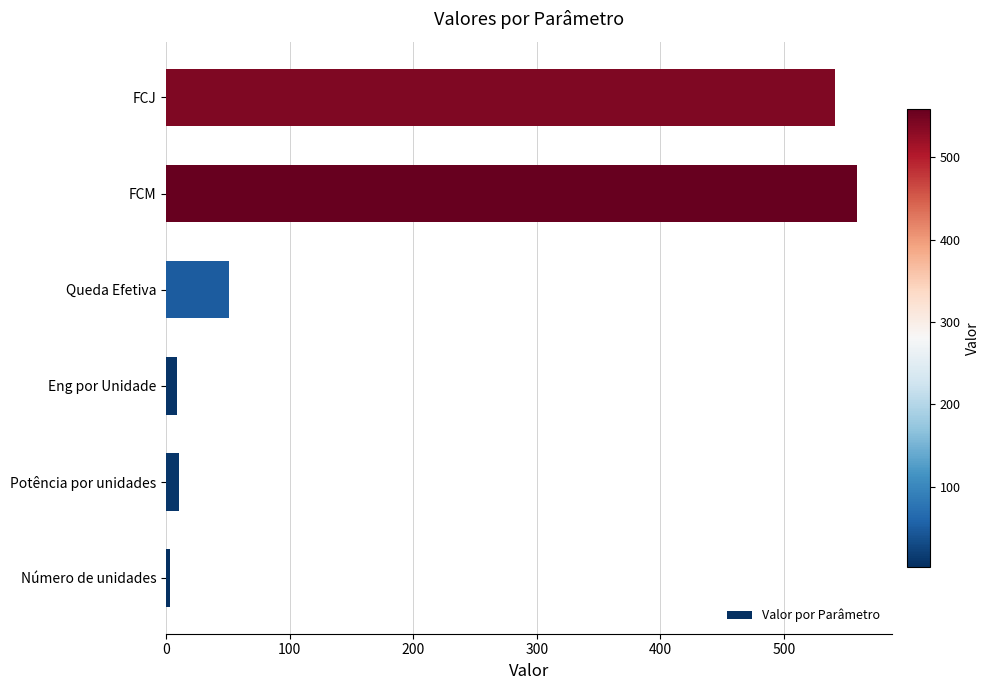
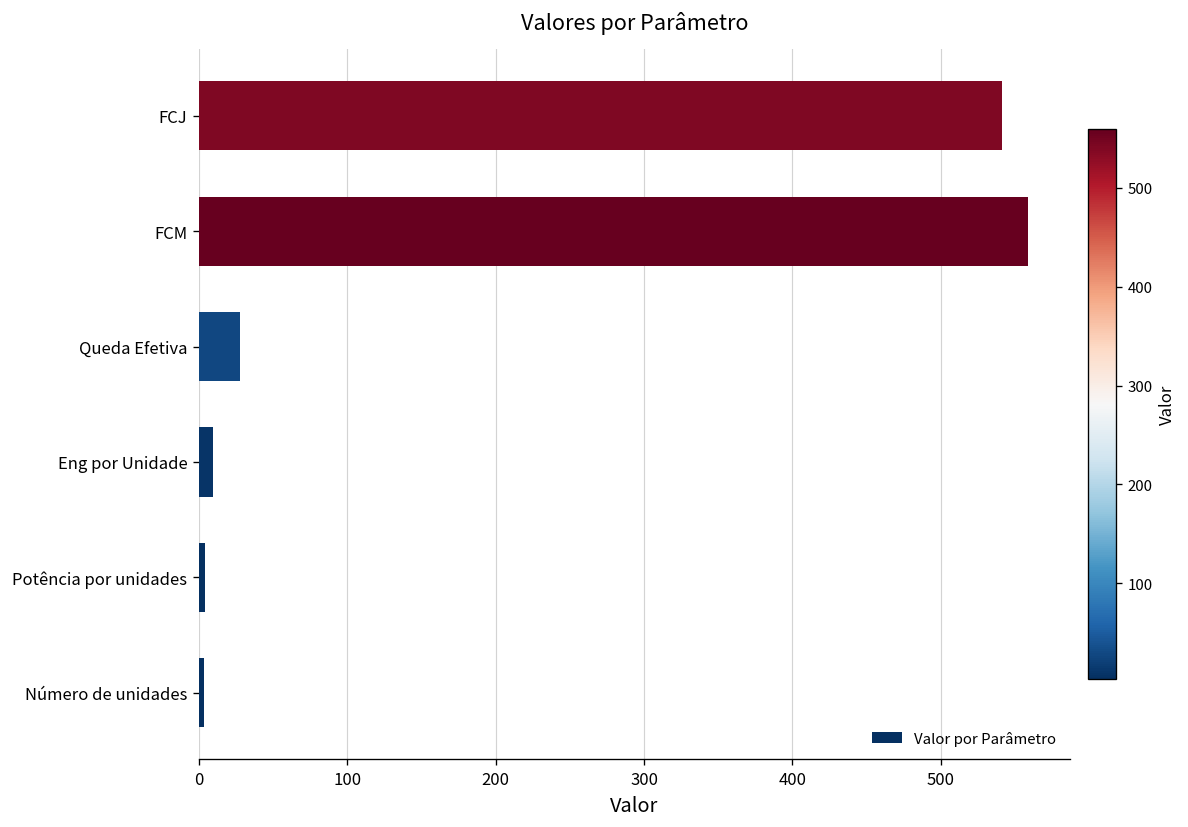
Queda Efetiva: 51 -> 27
Potência por unidades: 11 -> 4
